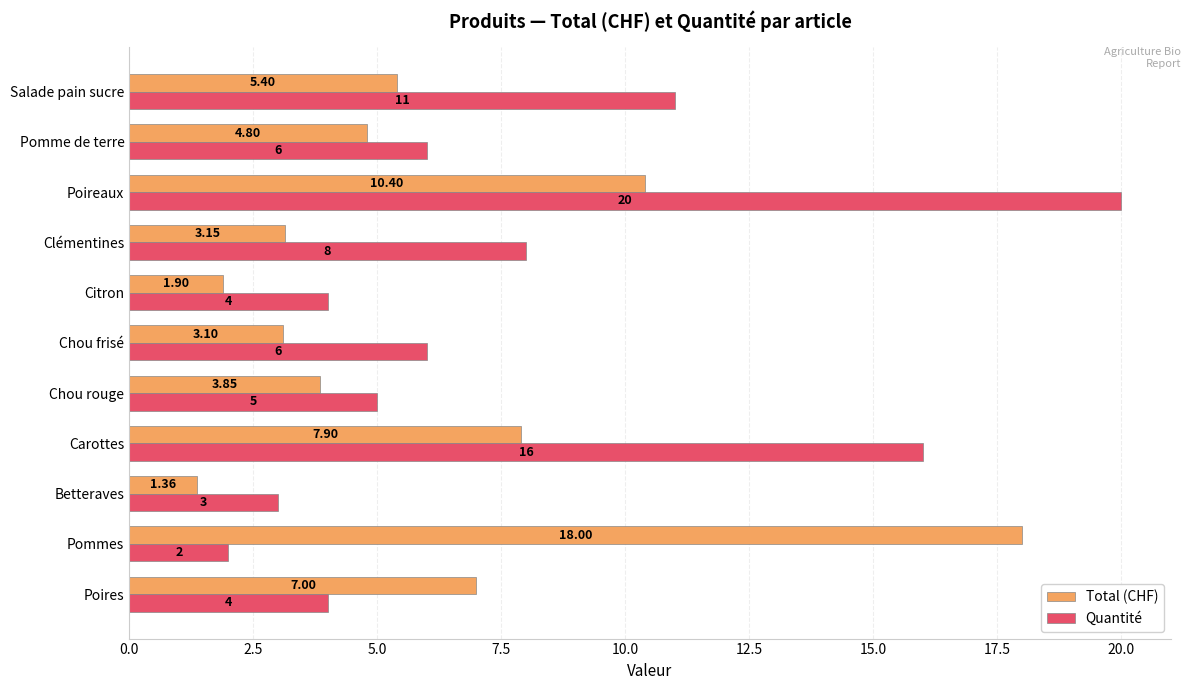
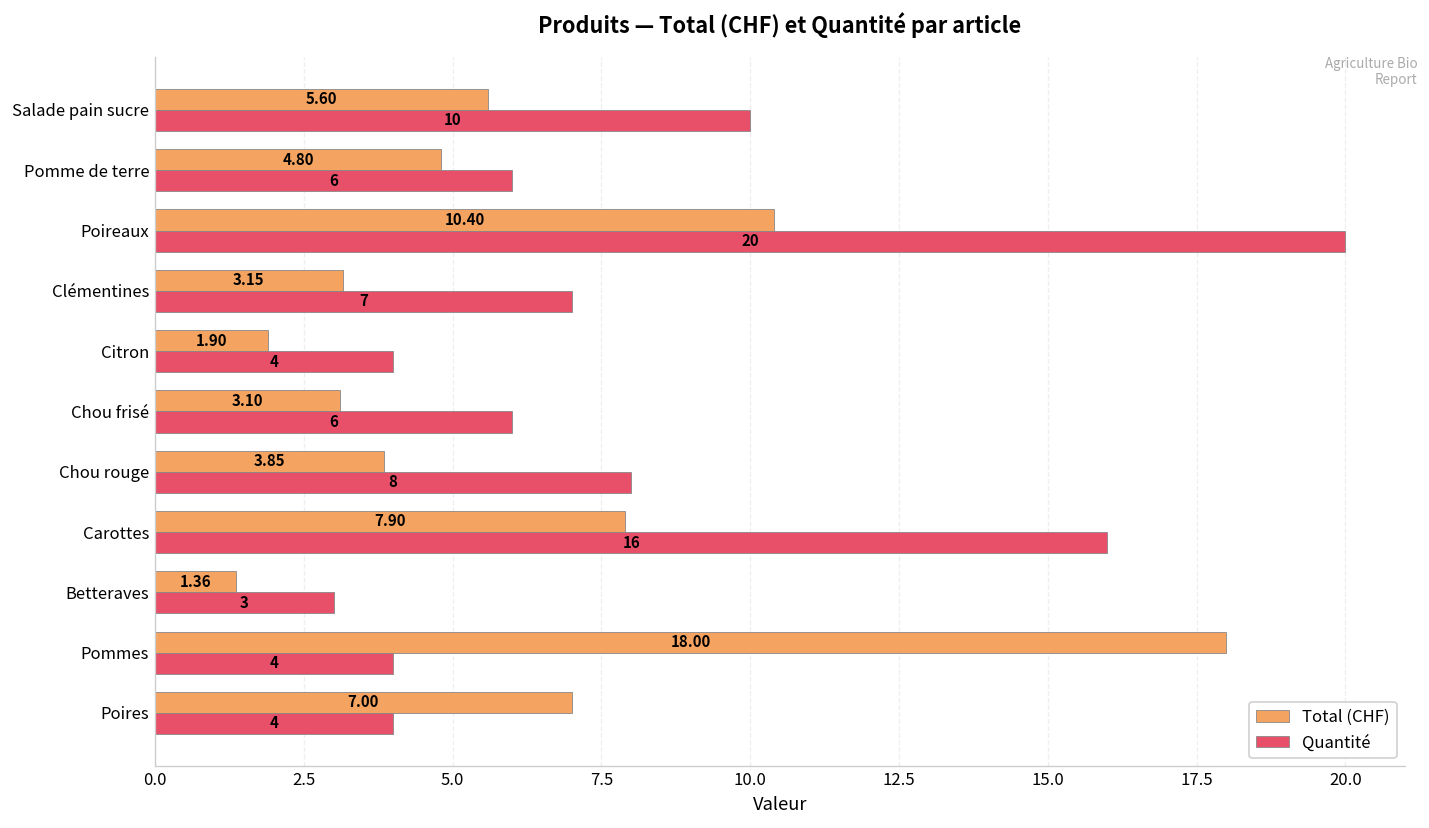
Total (CHF), Salade pain sucre: 5.40 -> 5.60
Quantité, Salade pain sucre: 11 -> 10
Quantité, Clémentines: 8 -> 7
Quantité, Chou rouge: 5 -> 8
Quantité, Pommes: 2 -> 4
